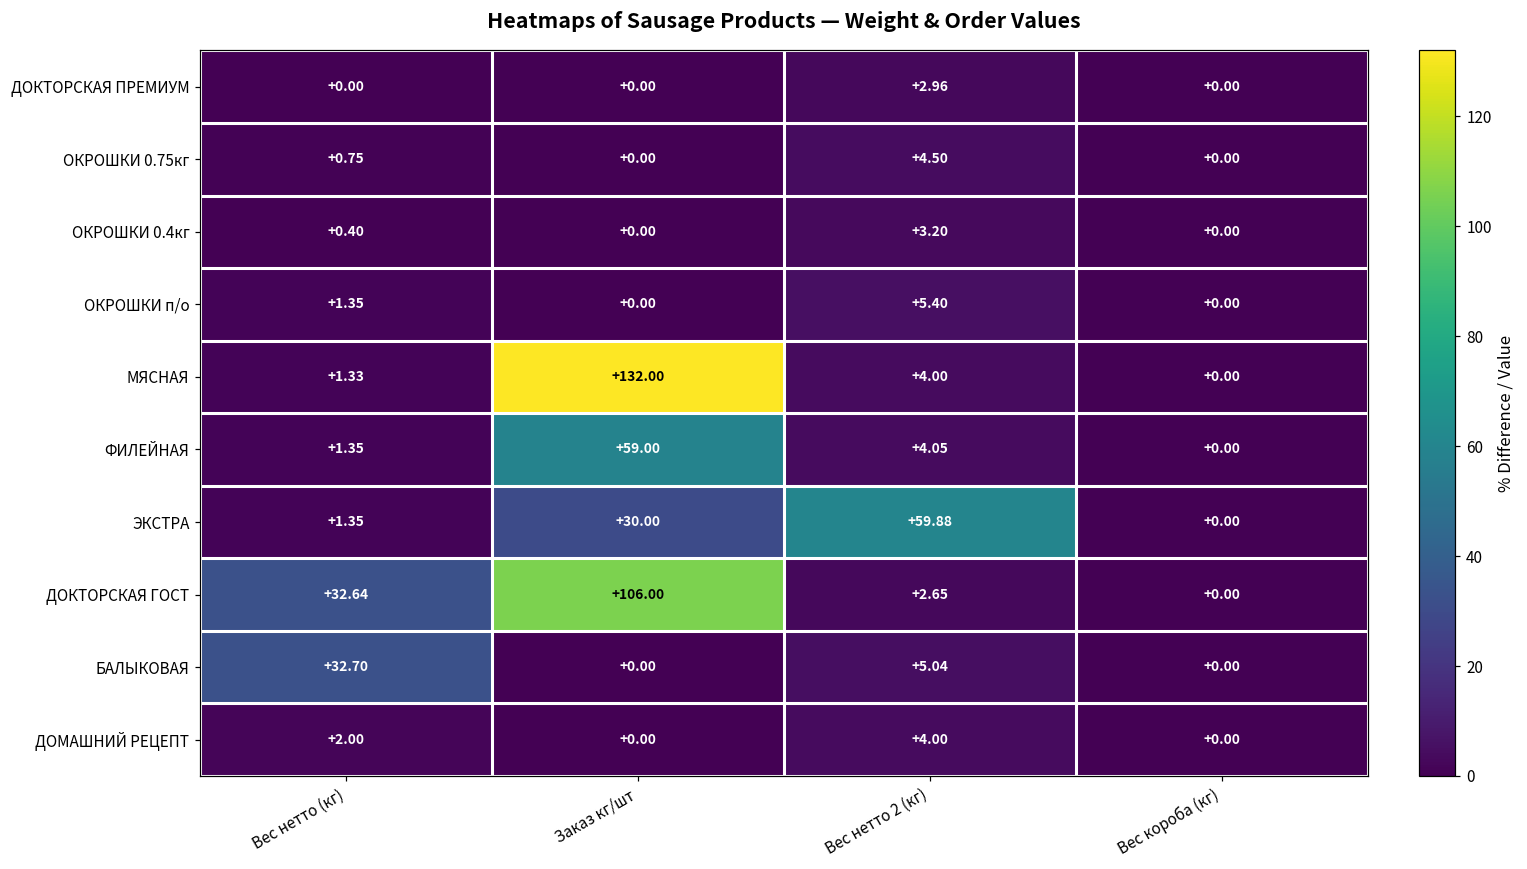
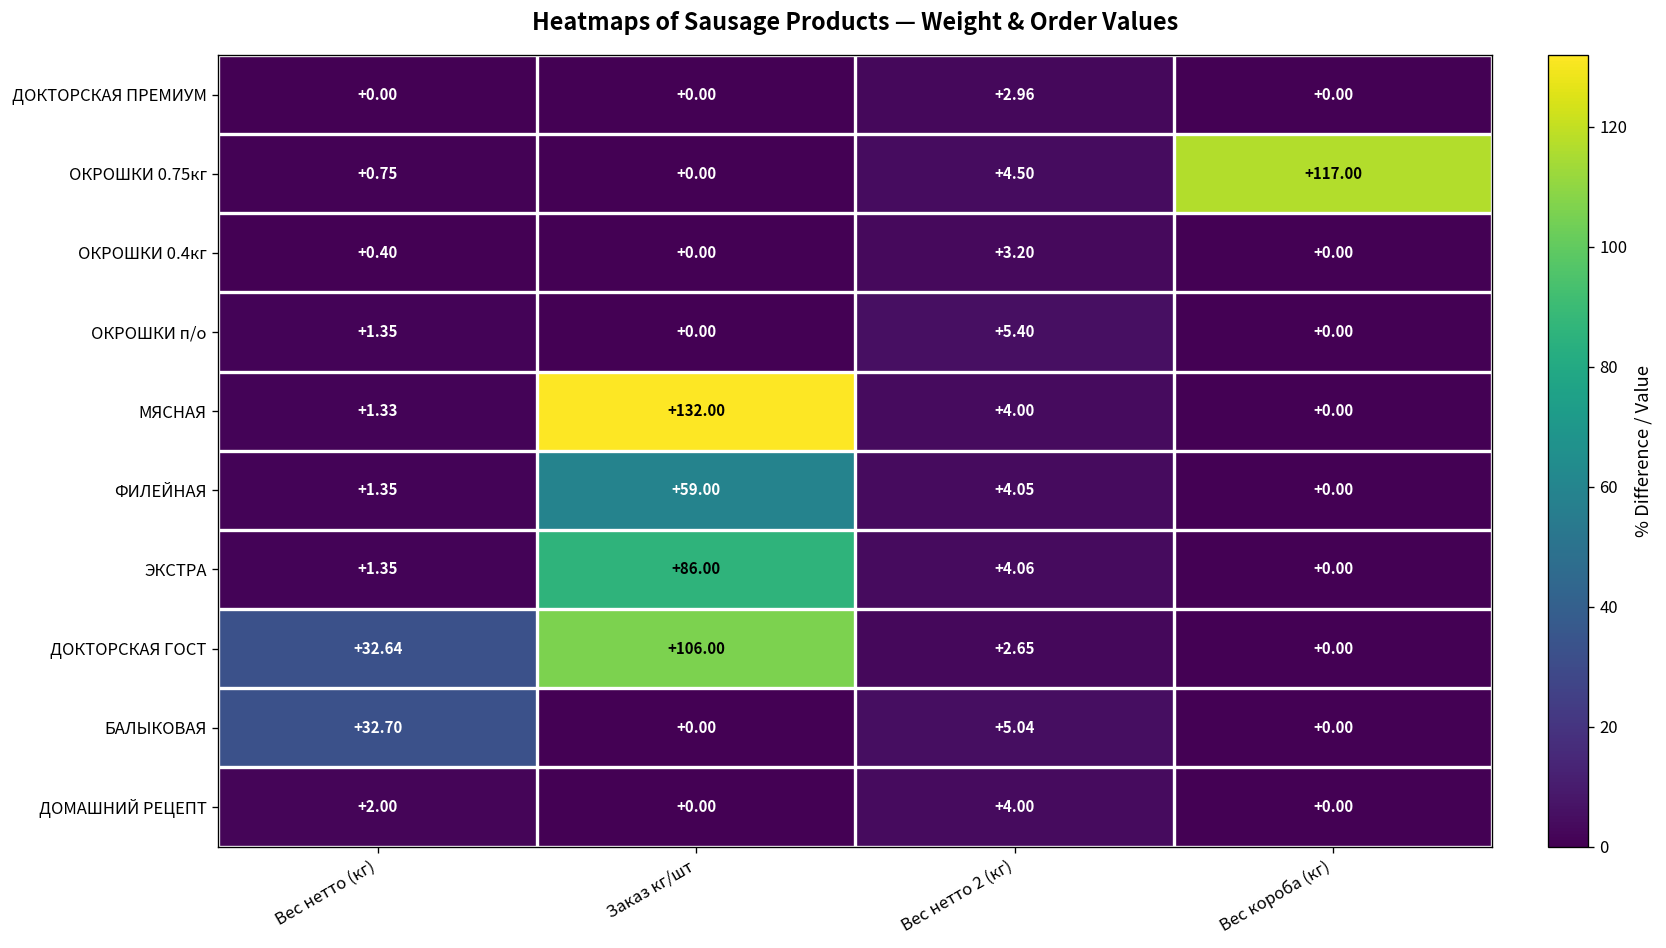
ОКРОШКИ 0.75кг, Вес короба (кг): +0.00 -> +117.00
ЭКСТРА, Заказ кг/шт: +30.00 -> +86.00
ЭКСТРА, Вес нетто 2 (кг): +59.88 -> +4.06
